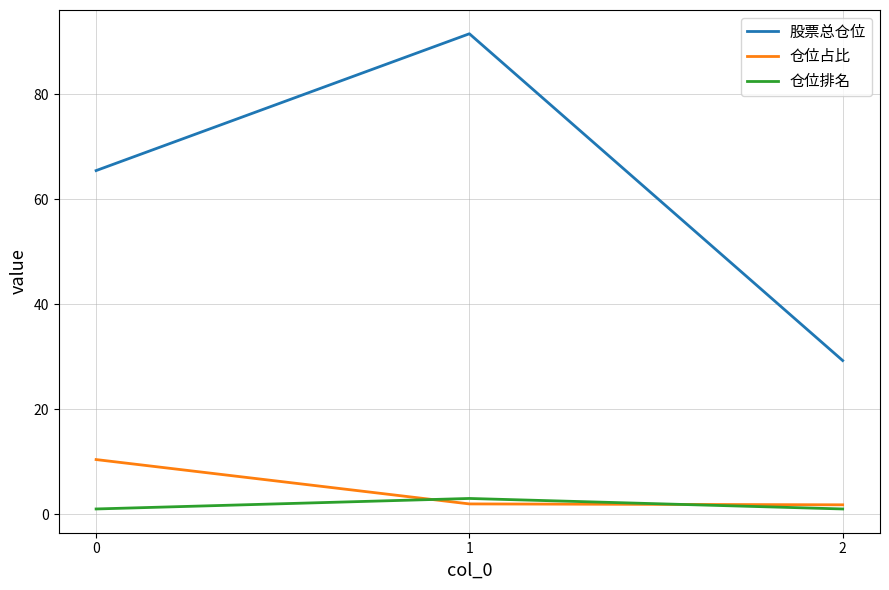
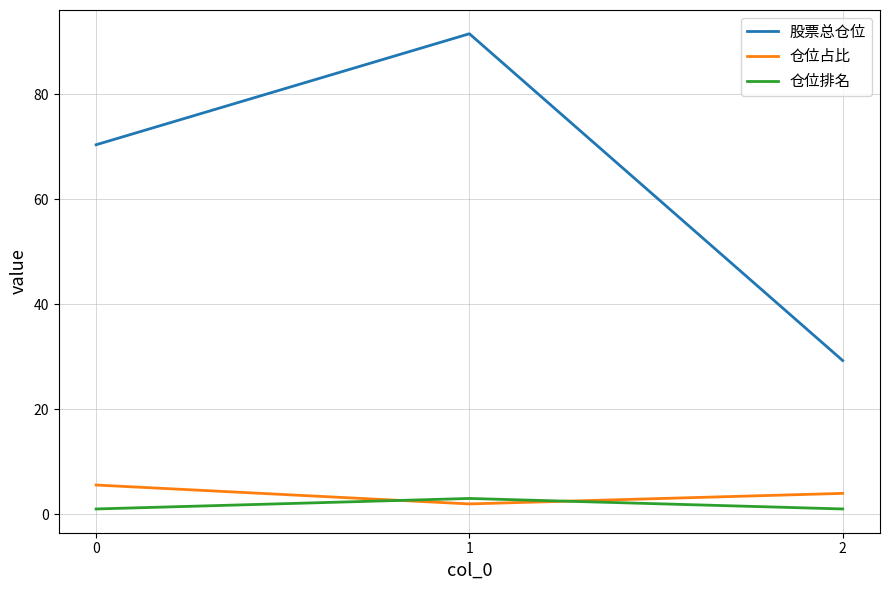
股票总仓位, 0: 65 -> 70
仓位占比, 0: 10 -> 6
仓位占比, 2: 2 -> 4
